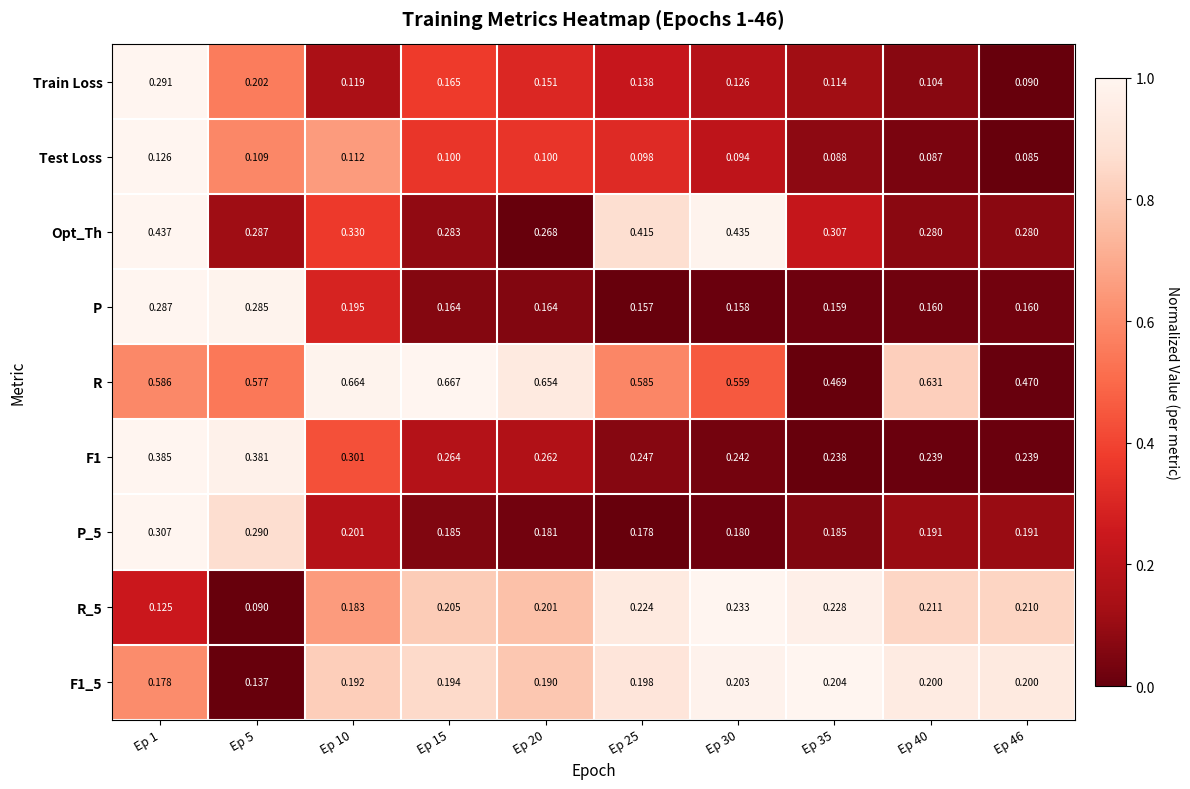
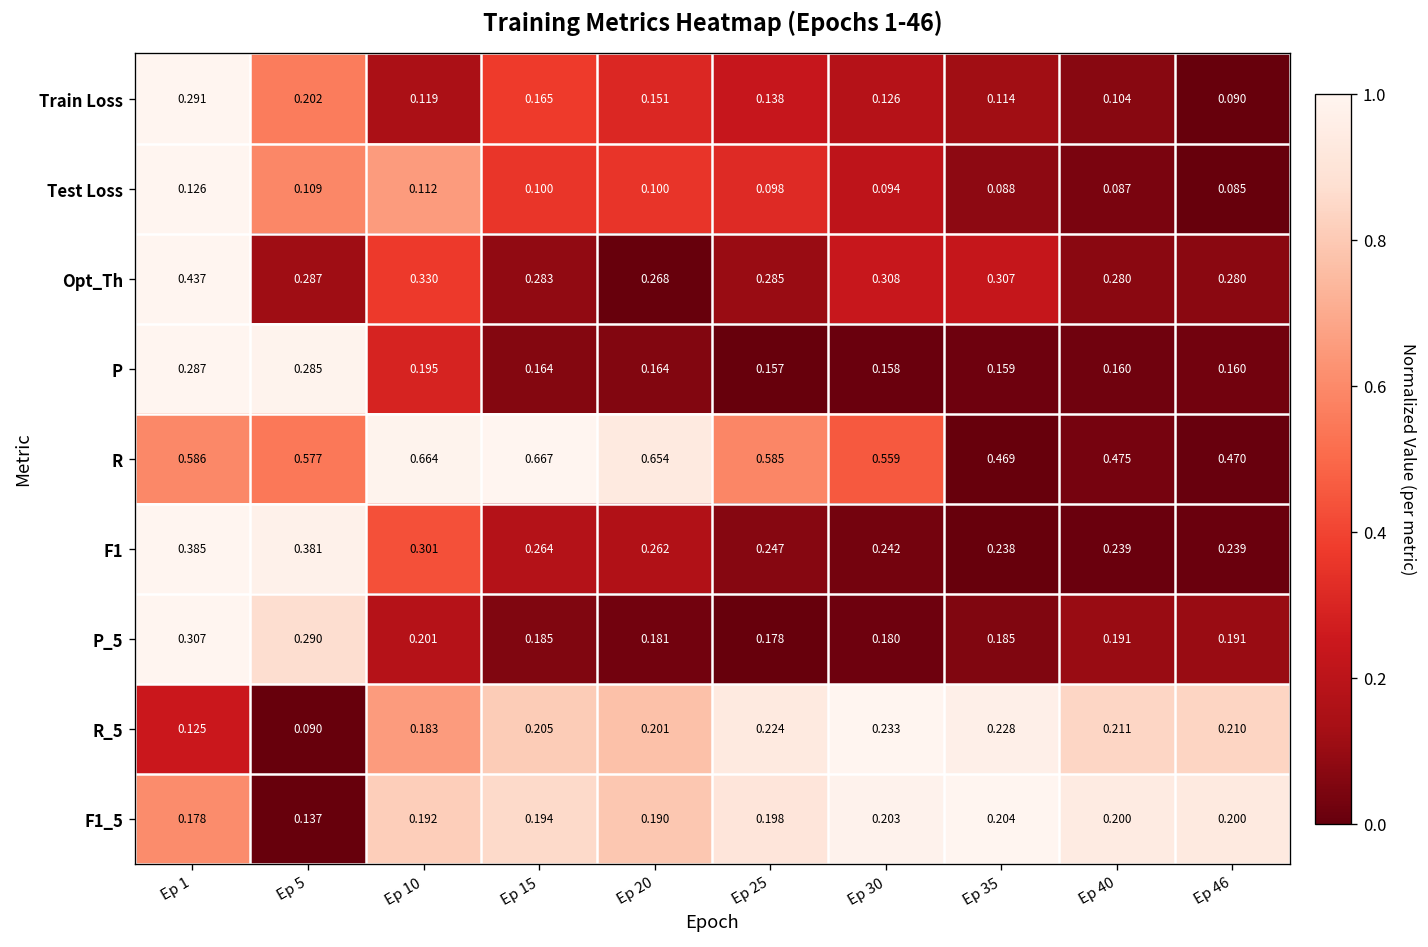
Opt_Th, Ep 25: 0.415 -> 0.285
Opt_Th, Ep 30: 0.435 -> 0.308
R, Ep 40: 0.631 -> 0.475
